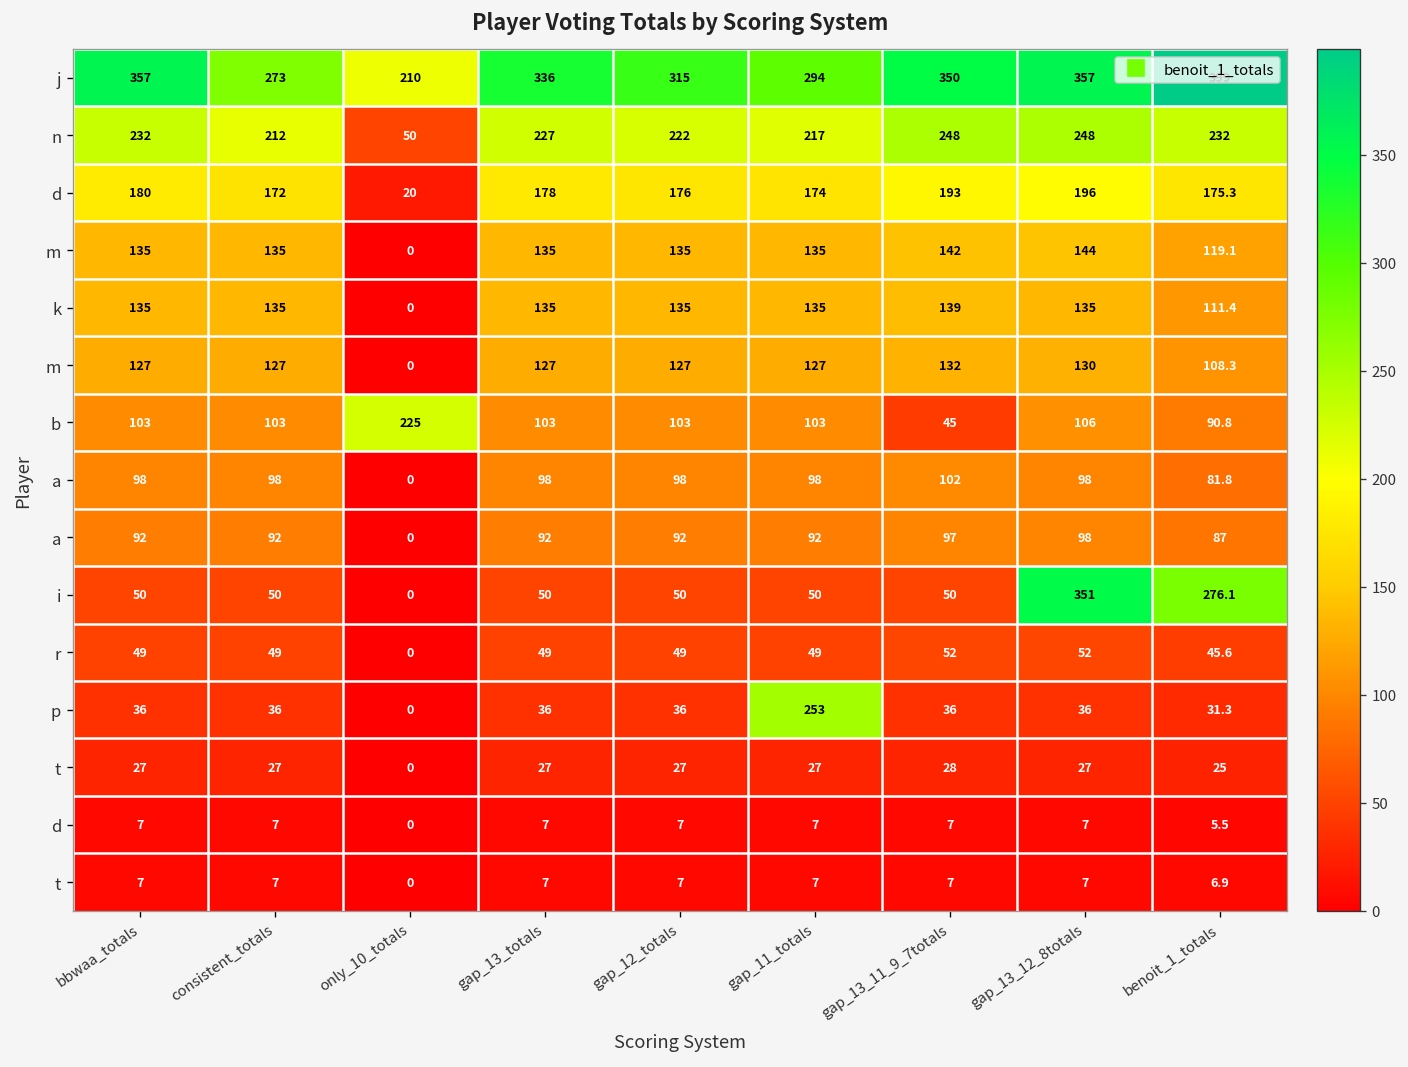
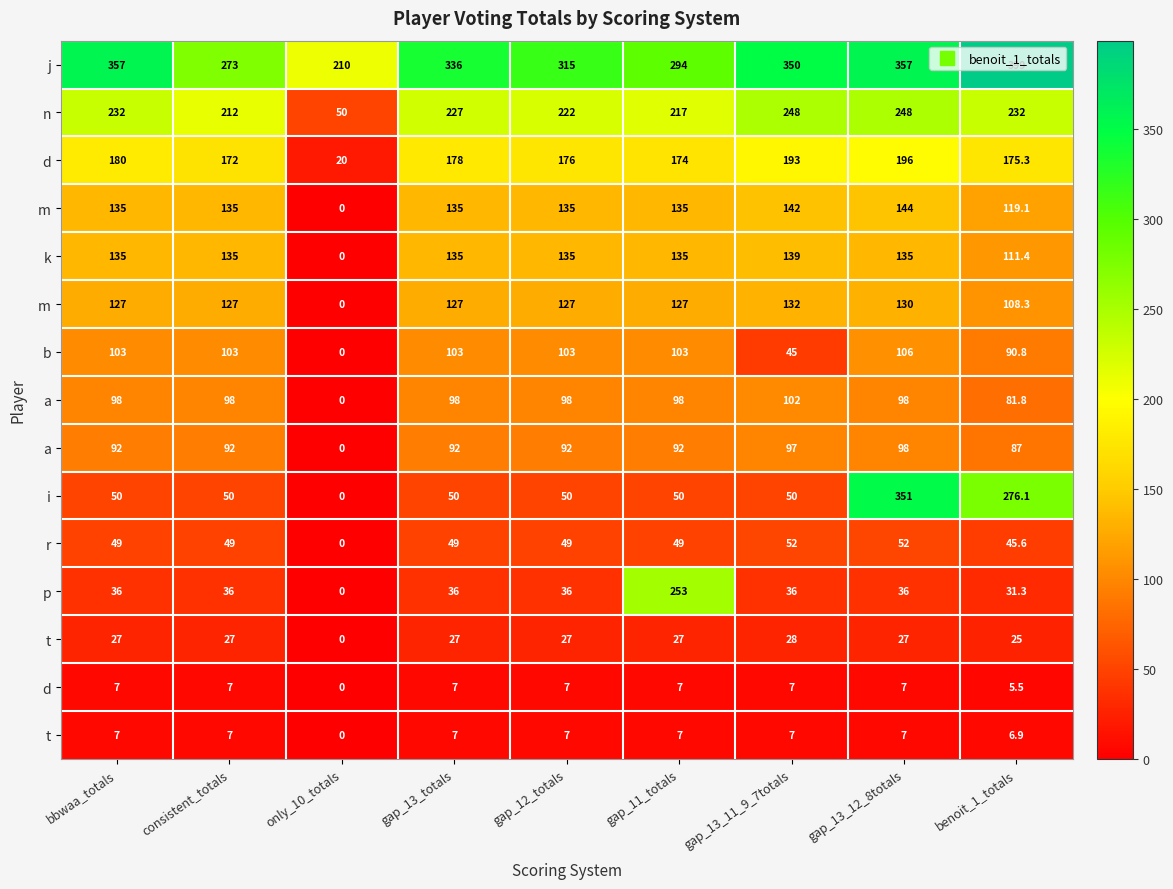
b, only_10_totals: 225 -> 0
